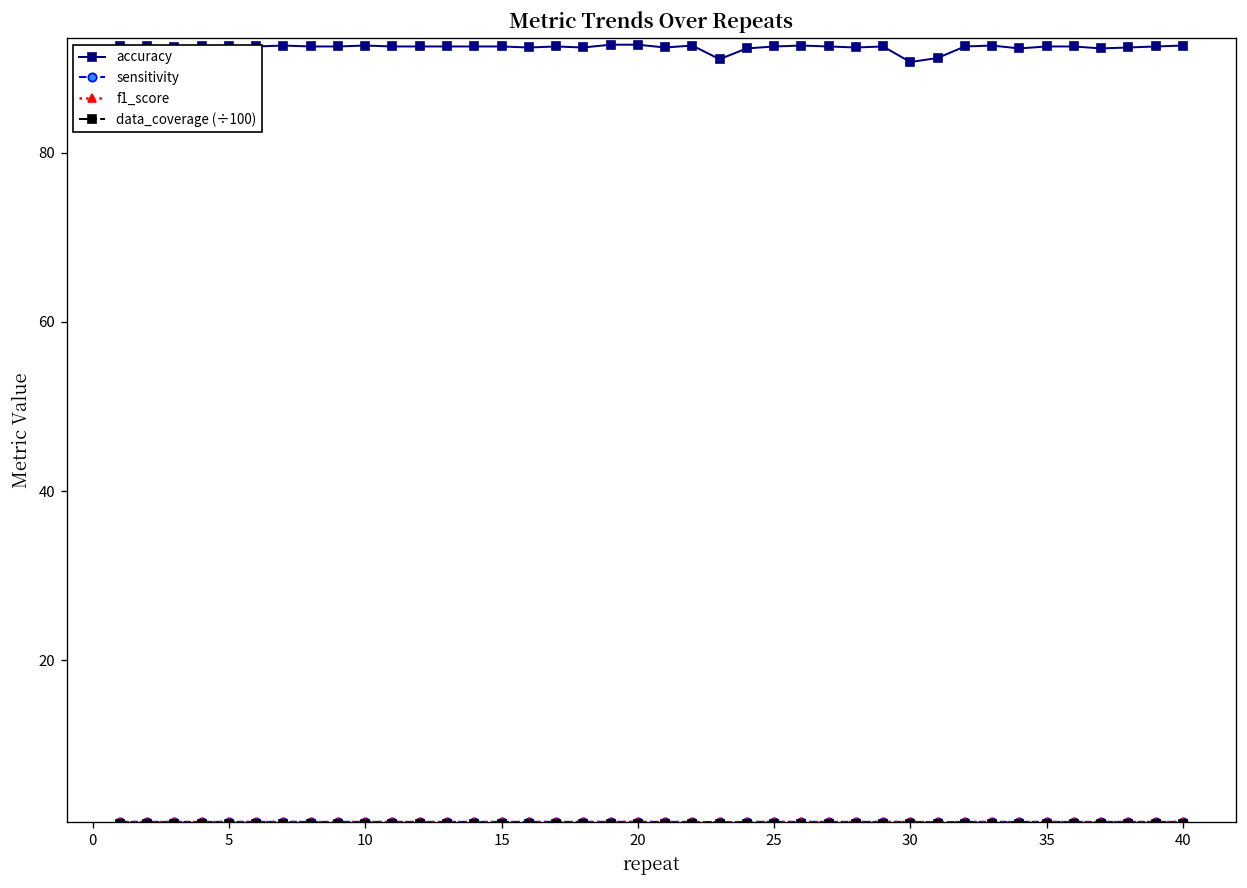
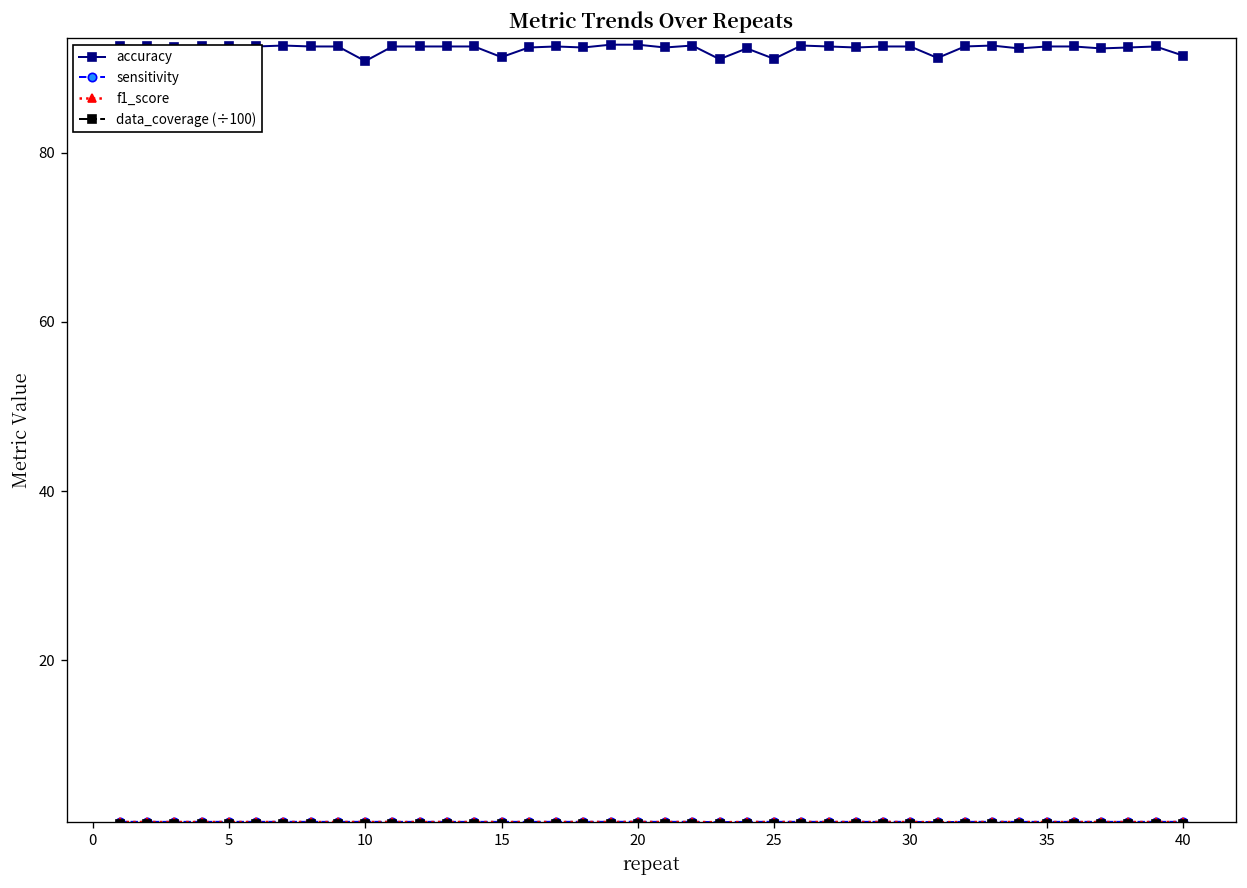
accuracy, 10: 93 -> 91
accuracy, 15: 93 -> 91
accuracy, 25: 93 -> 91
accuracy, 30: 91 -> 93
accuracy, 40: 93 -> 91
